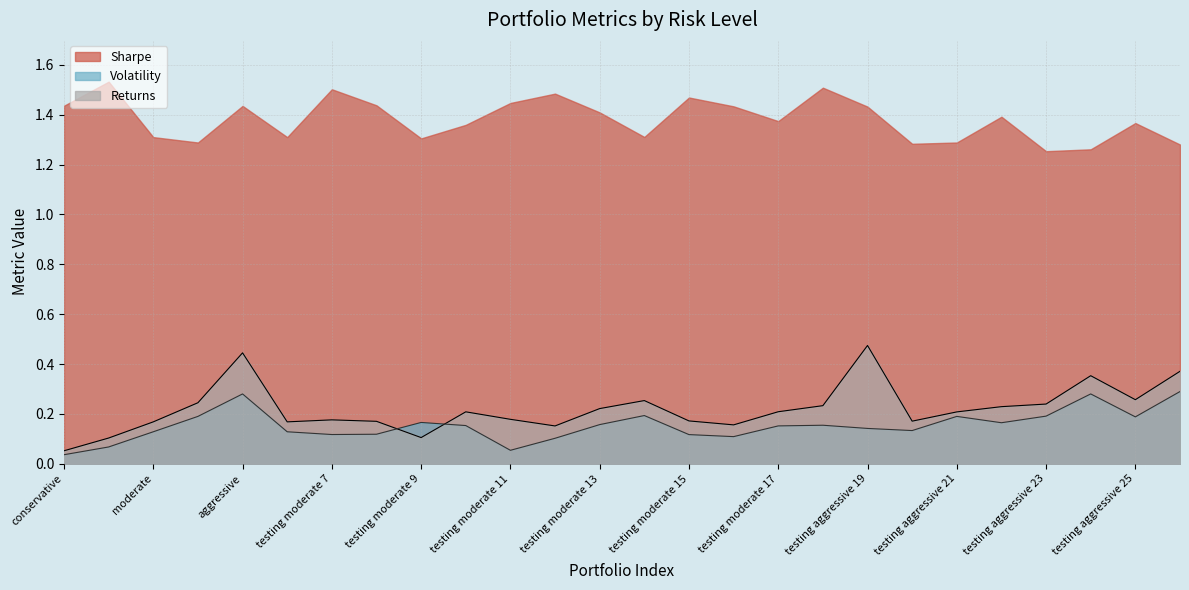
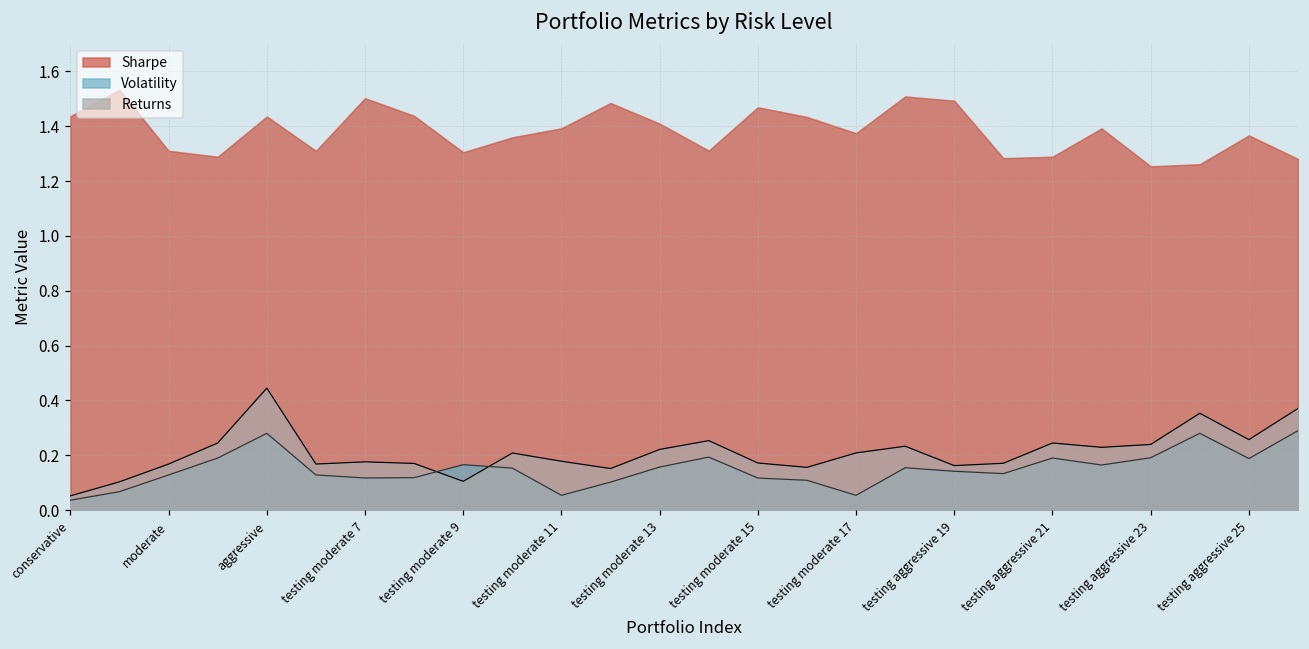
Sharpe, testing moderate 11: 1.45 -> 1.39
Volatility, testing moderate 17: 0.15 -> 0.05
Sharpe, testing aggressive 19: 1.43 -> 1.49
Returns, testing aggressive 19: 0.47 -> 0.16
Returns, testing aggressive 21: 0.21 -> 0.24
